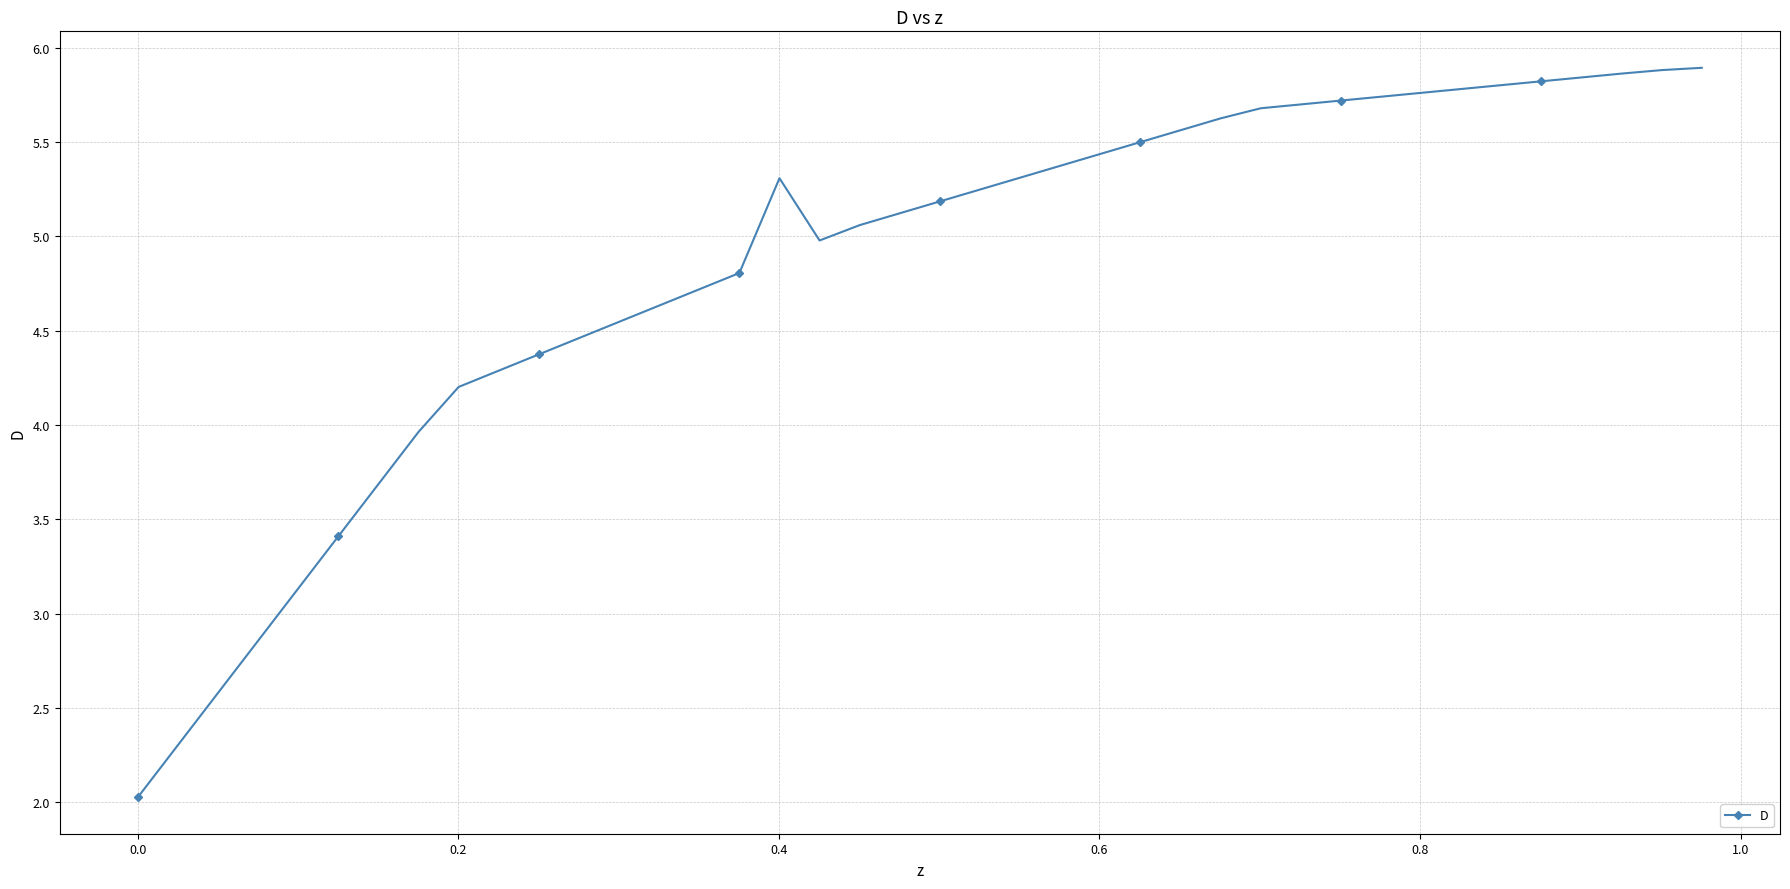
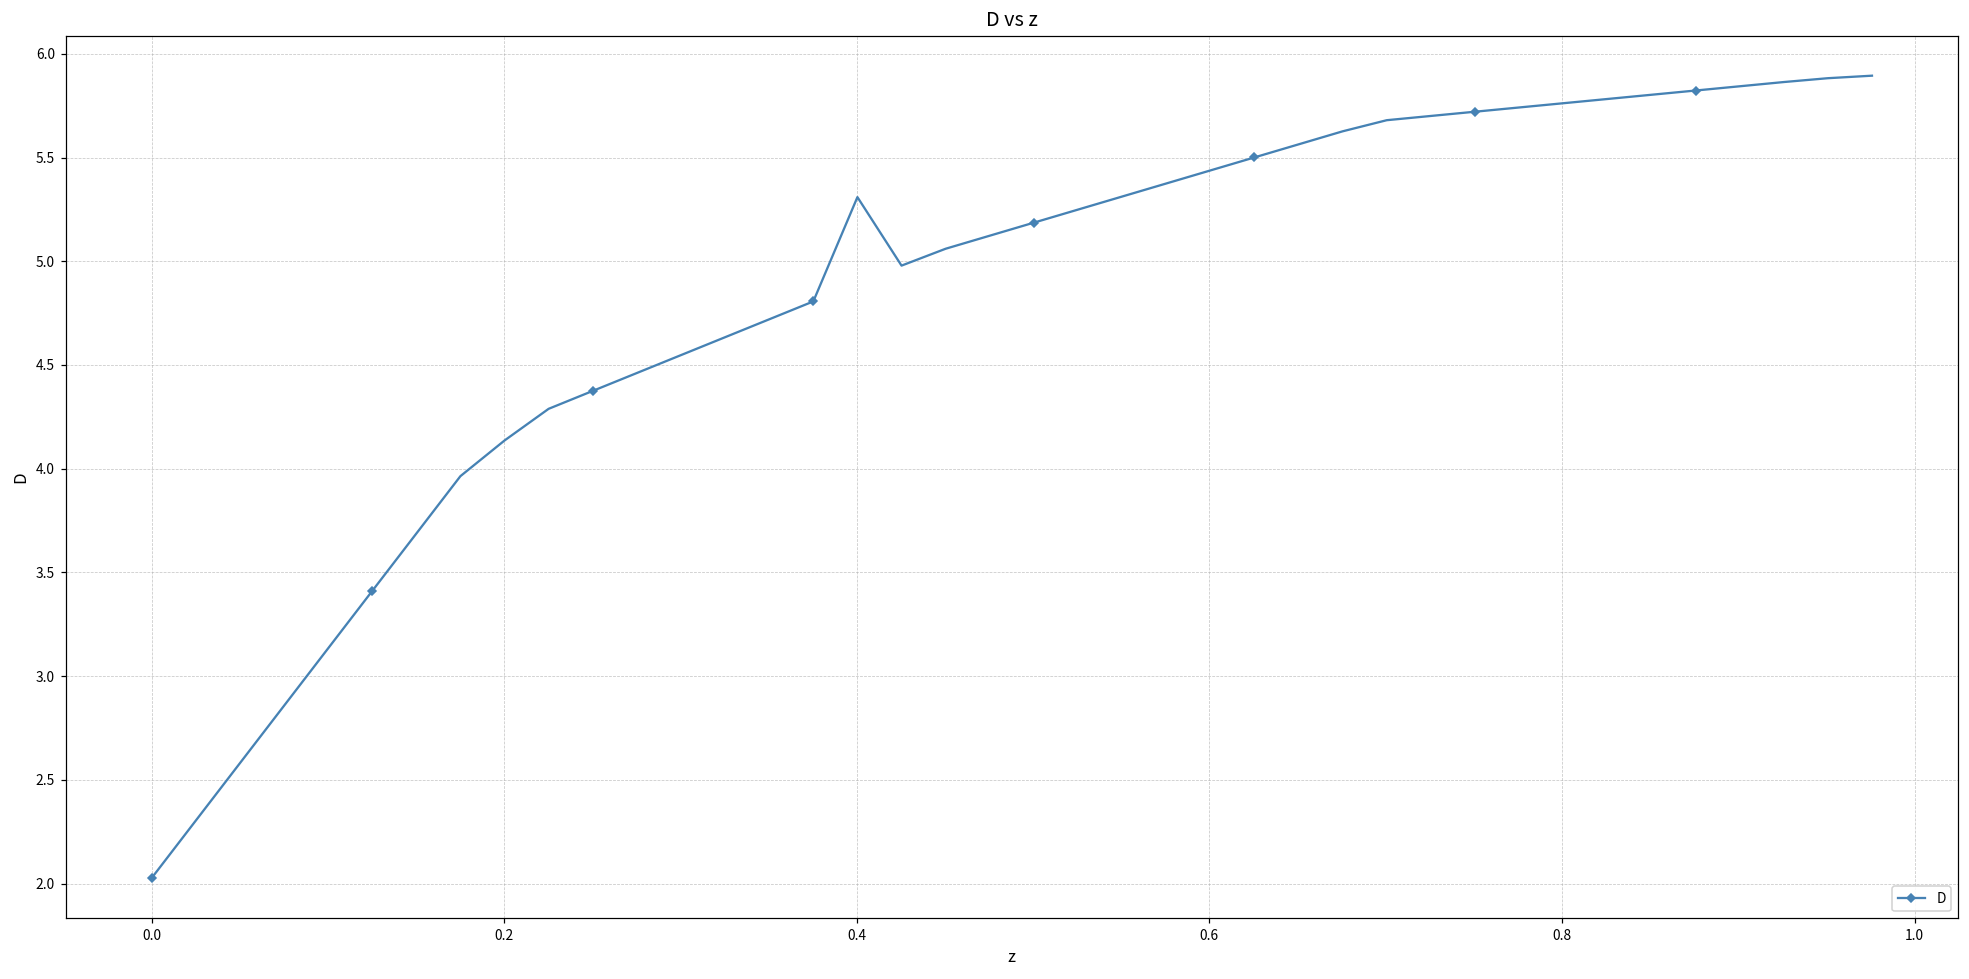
0.2: 4.20 -> 4.14
